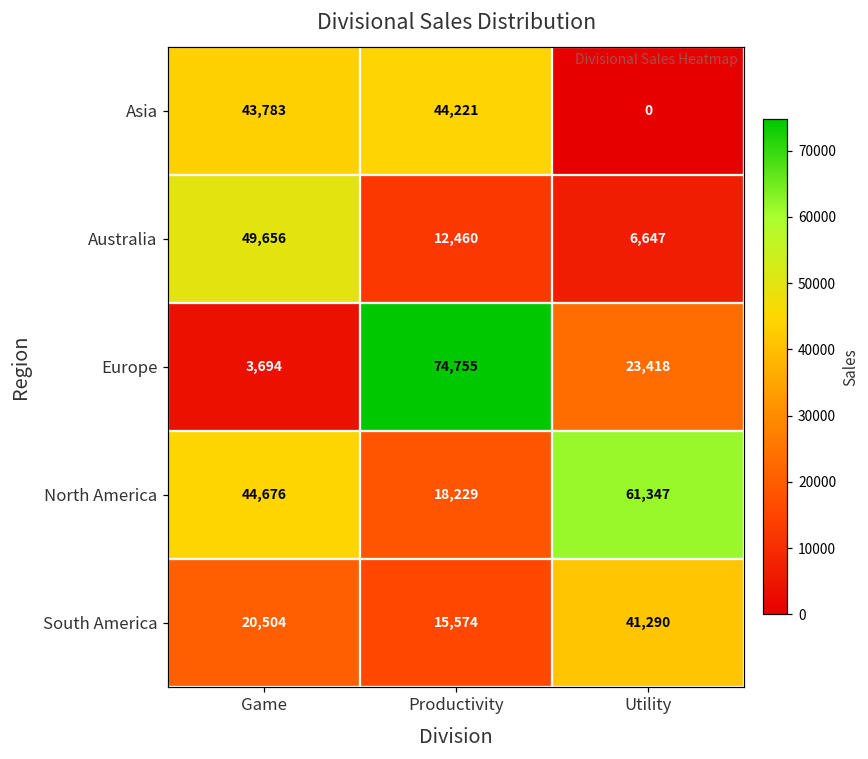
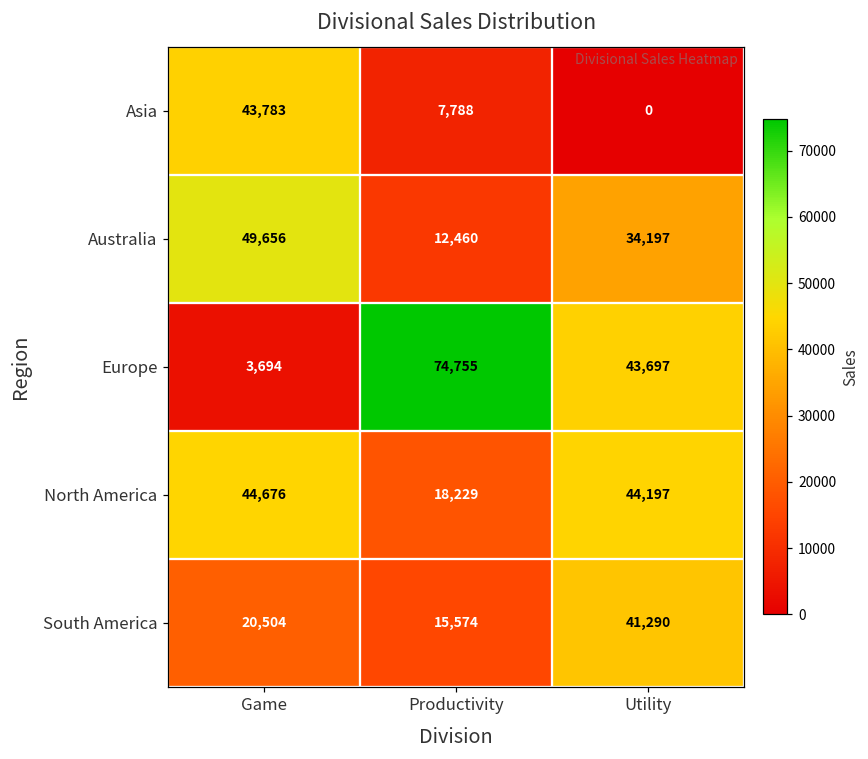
Asia, Productivity: 44,221 -> 7,788
Australia, Utility: 6,647 -> 34,197
Europe, Utility: 23,418 -> 43,697
North America, Utility: 61,347 -> 44,197
